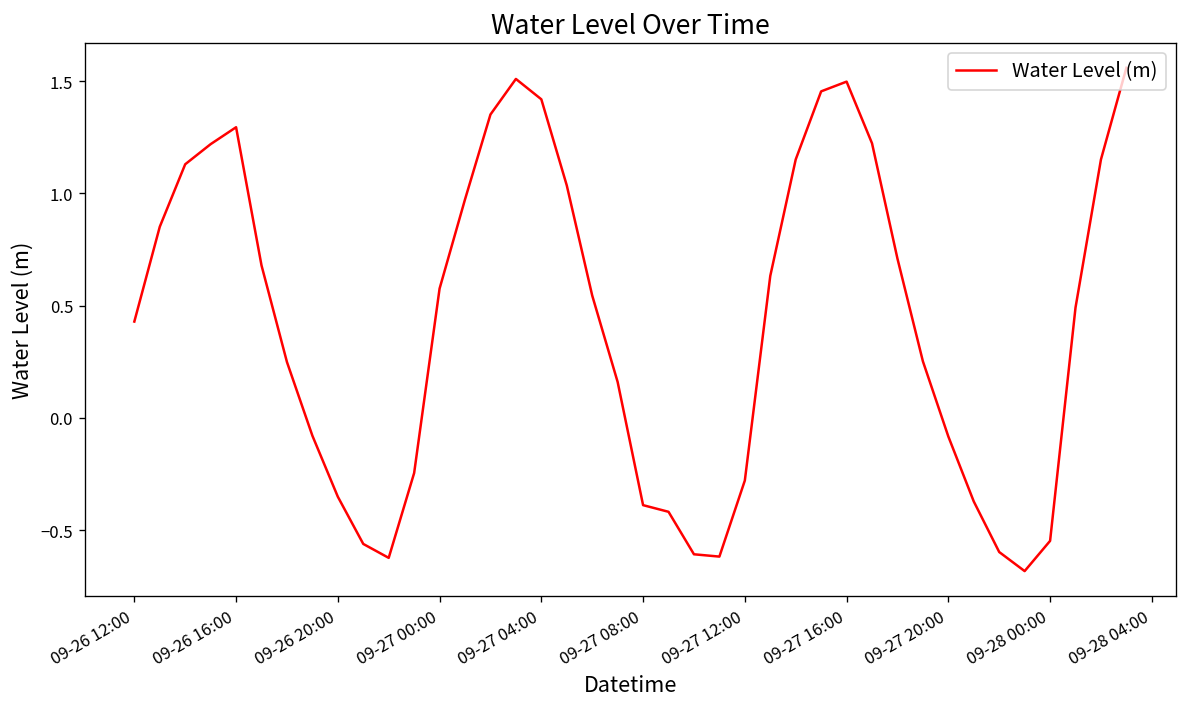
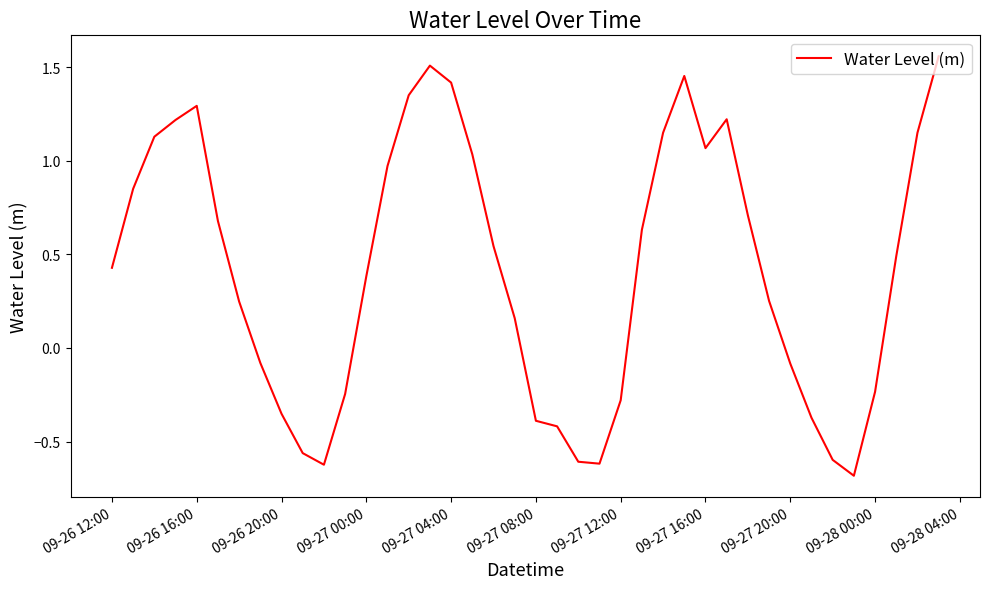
09-27 00:00: 0.58 -> 0.38
09-27 16:00: 1.50 -> 1.07
09-28 00:00: -0.55 -> -0.23
